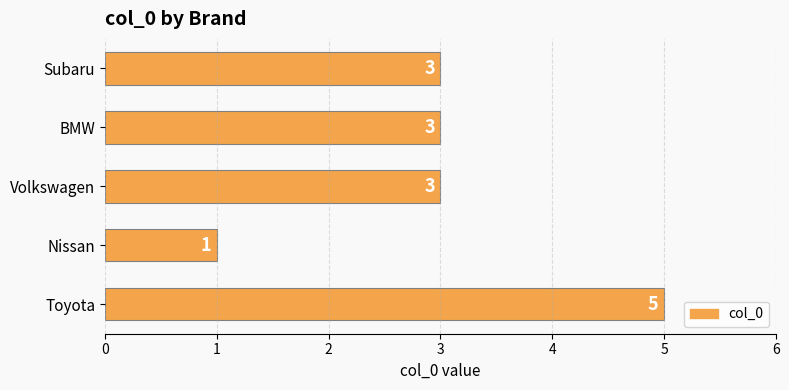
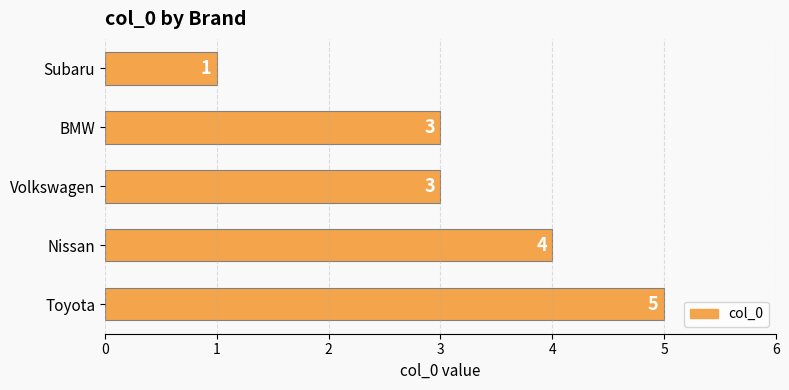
Subaru: 3 -> 1
Nissan: 1 -> 4
